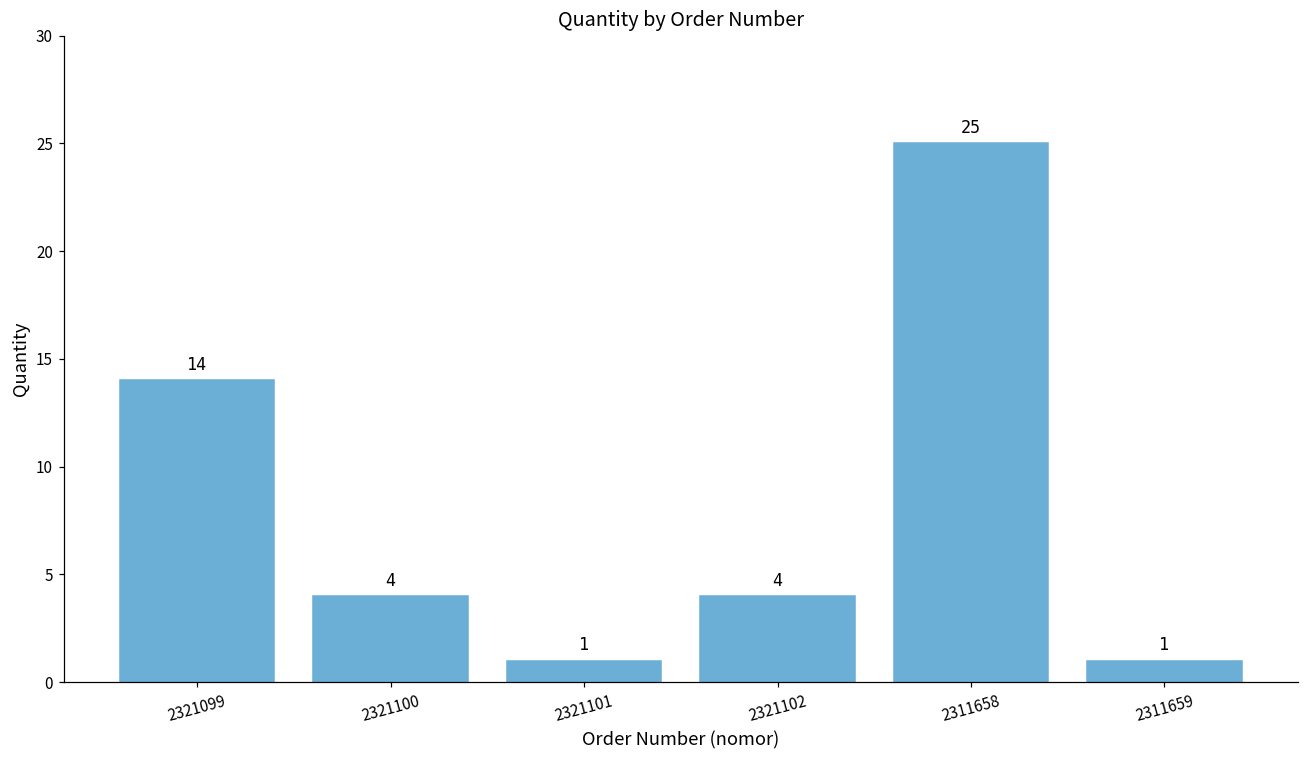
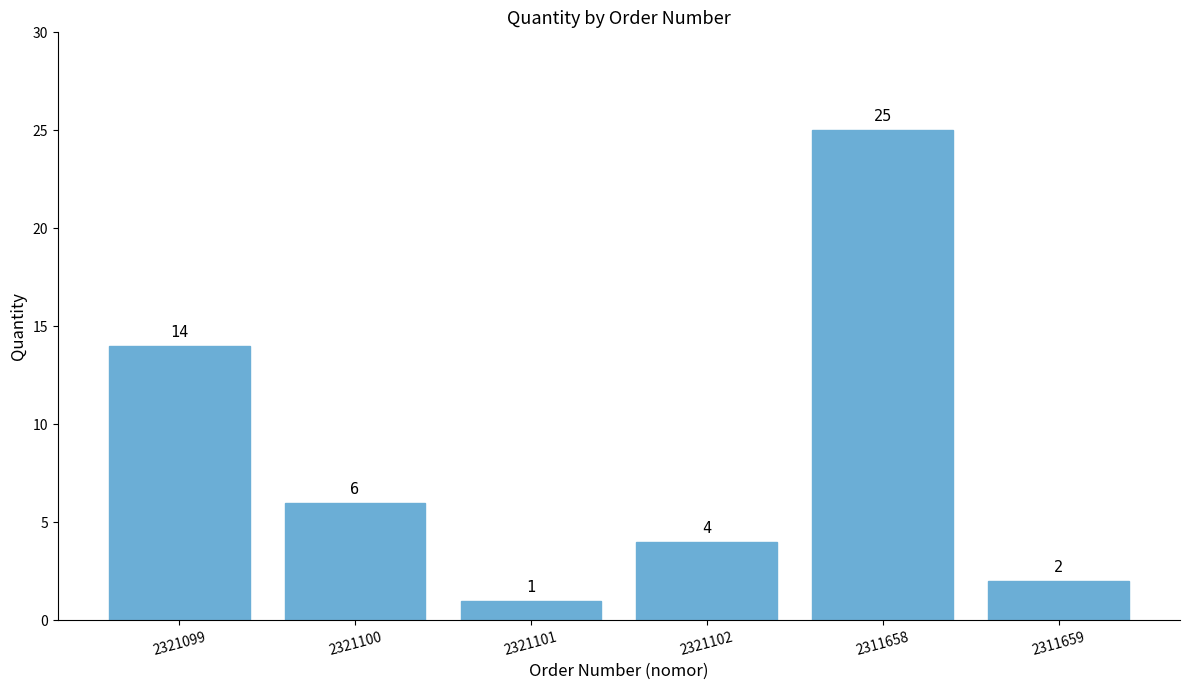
2321100: 4 -> 6
2311659: 1 -> 2
